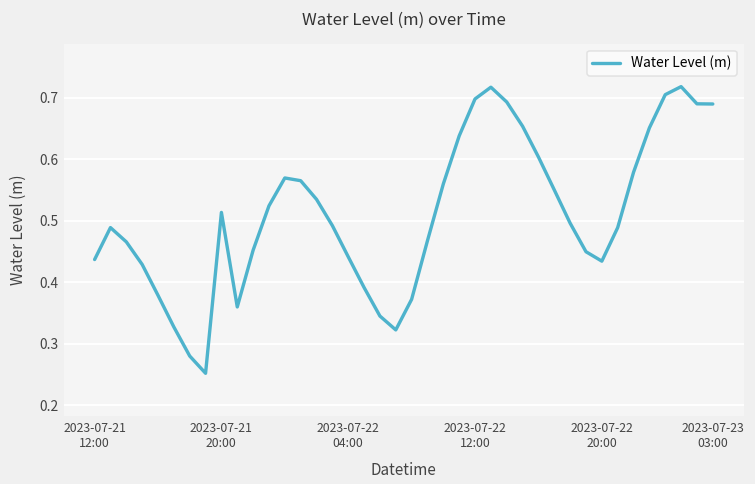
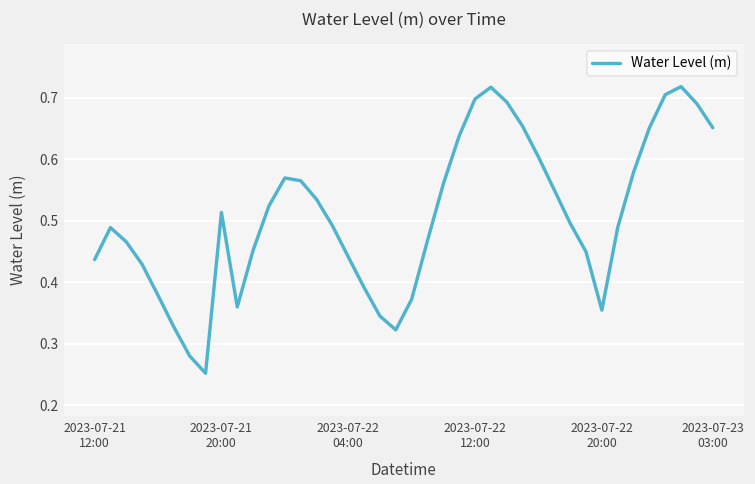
2023-07-22 20:00: 0.43 -> 0.35
2023-07-23 03:00: 0.69 -> 0.65
